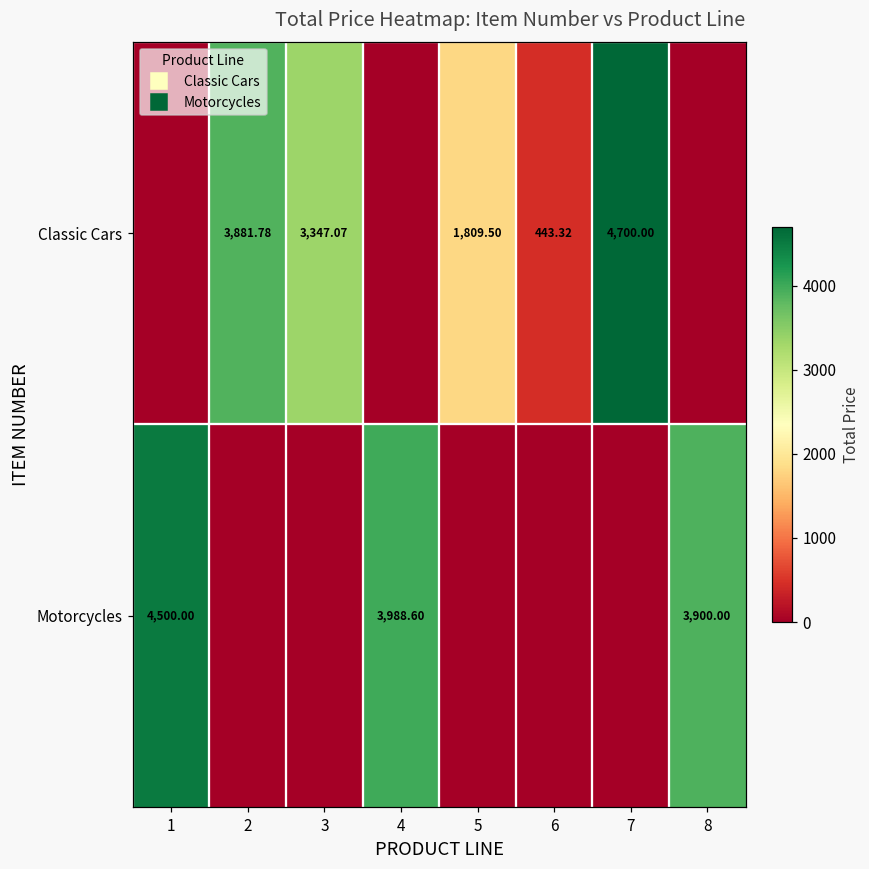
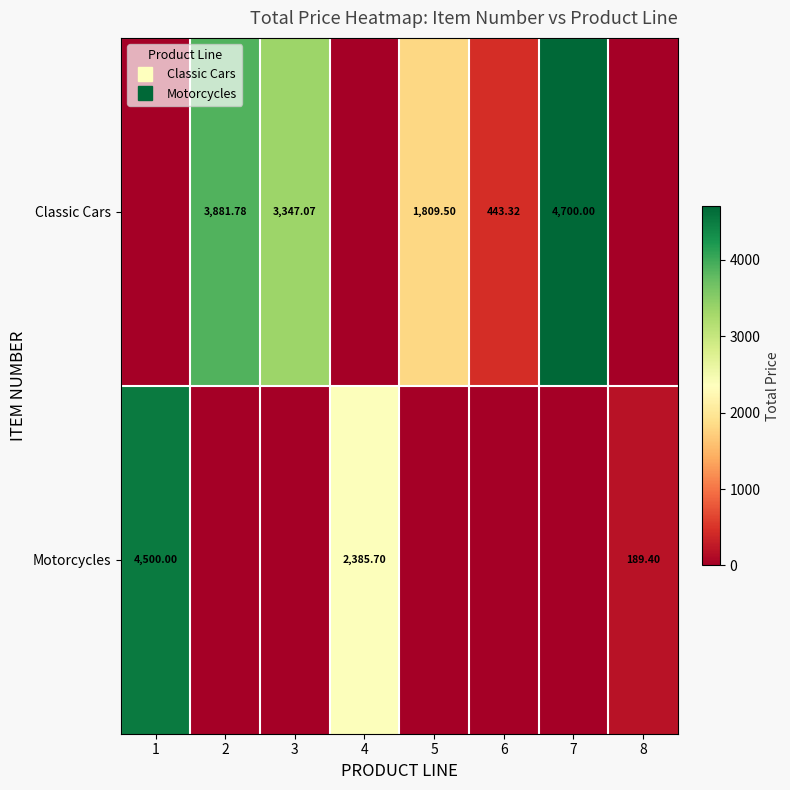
Motorcycles, 4: 3,988.60 -> 2,385.70
Motorcycles, 8: 3,900.00 -> 189.40
